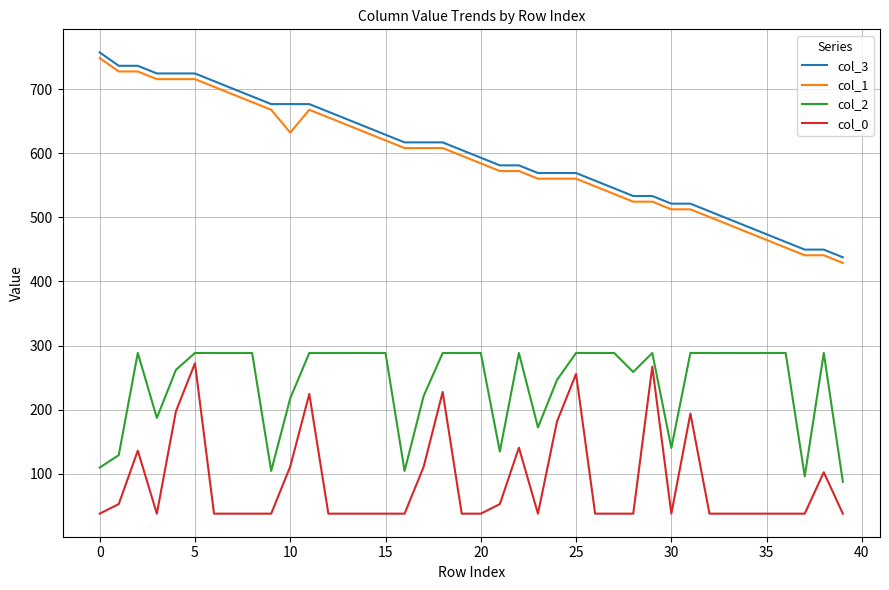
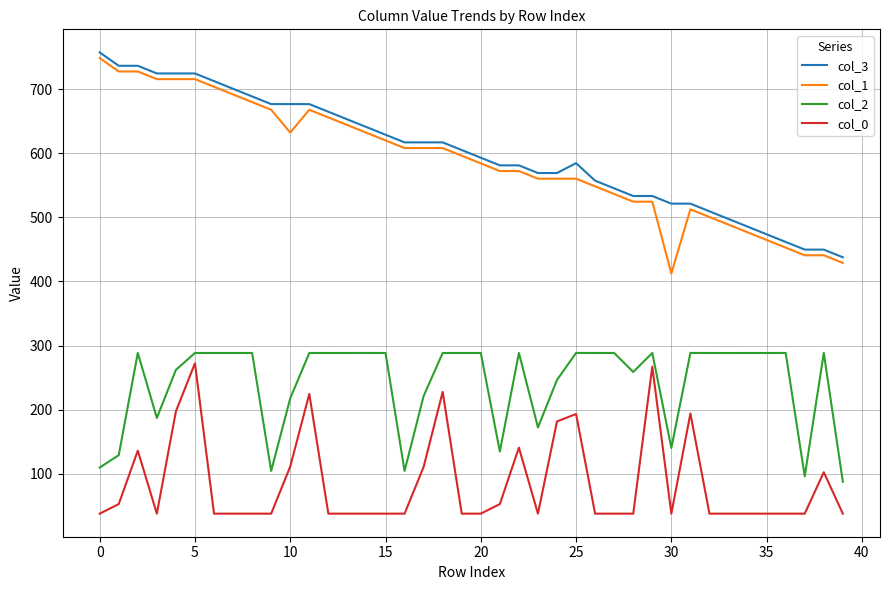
col_3, 25: 570 -> 580
col_0, 25: 260 -> 190
col_1, 30: 510 -> 410
